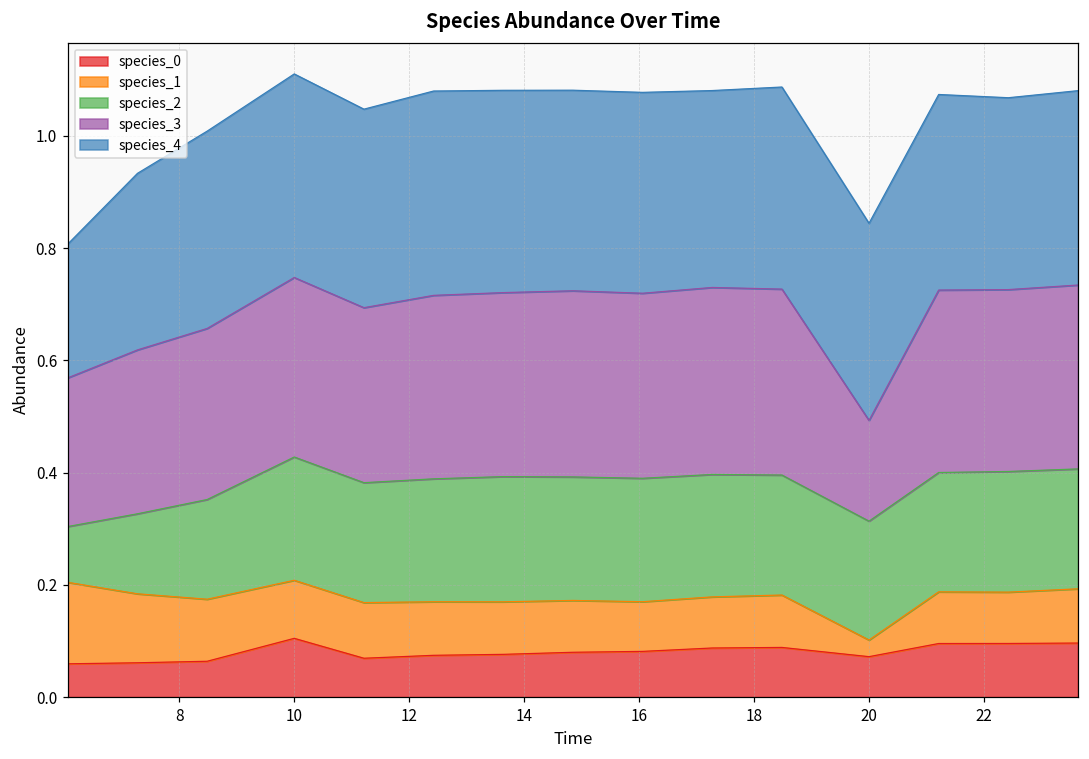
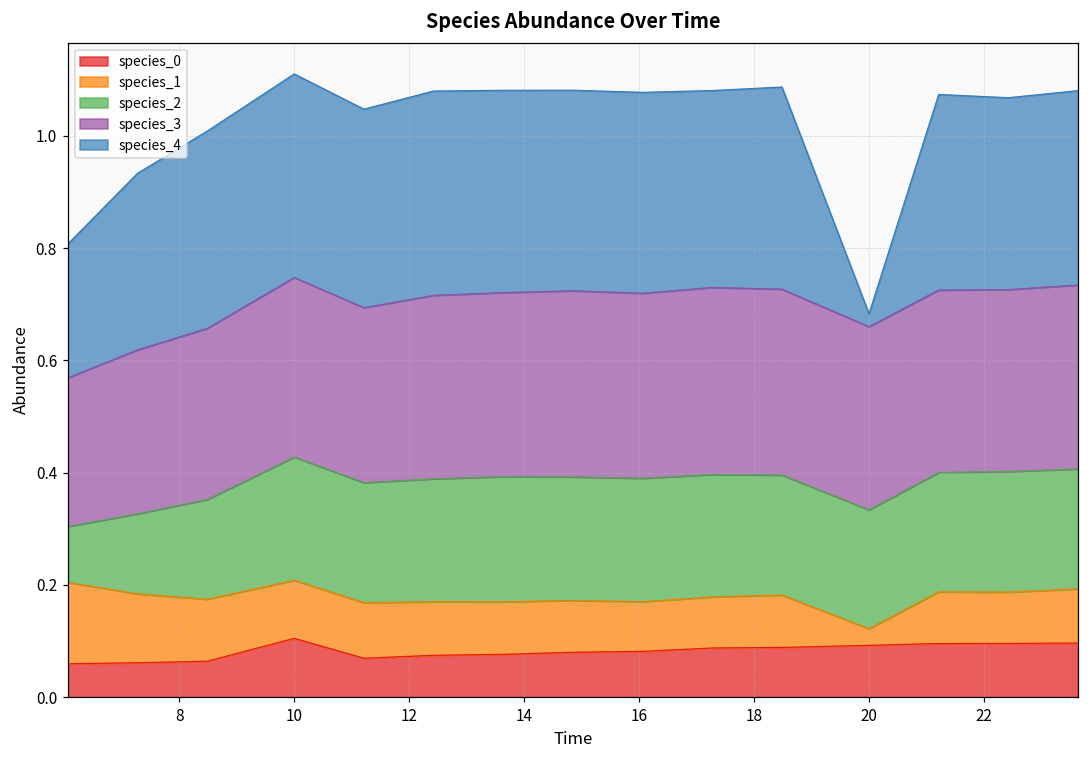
species_0, 20: 0.07 -> 0.09
species_3, 20: 0.18 -> 0.33
species_4, 20: 0.35 -> 0.02
